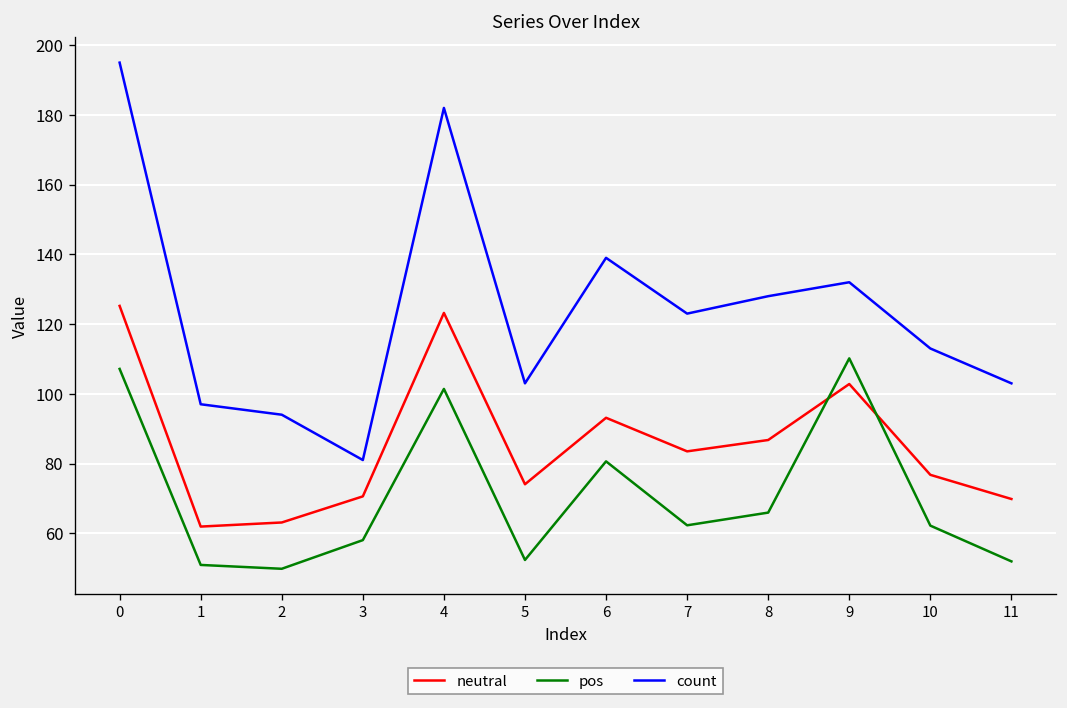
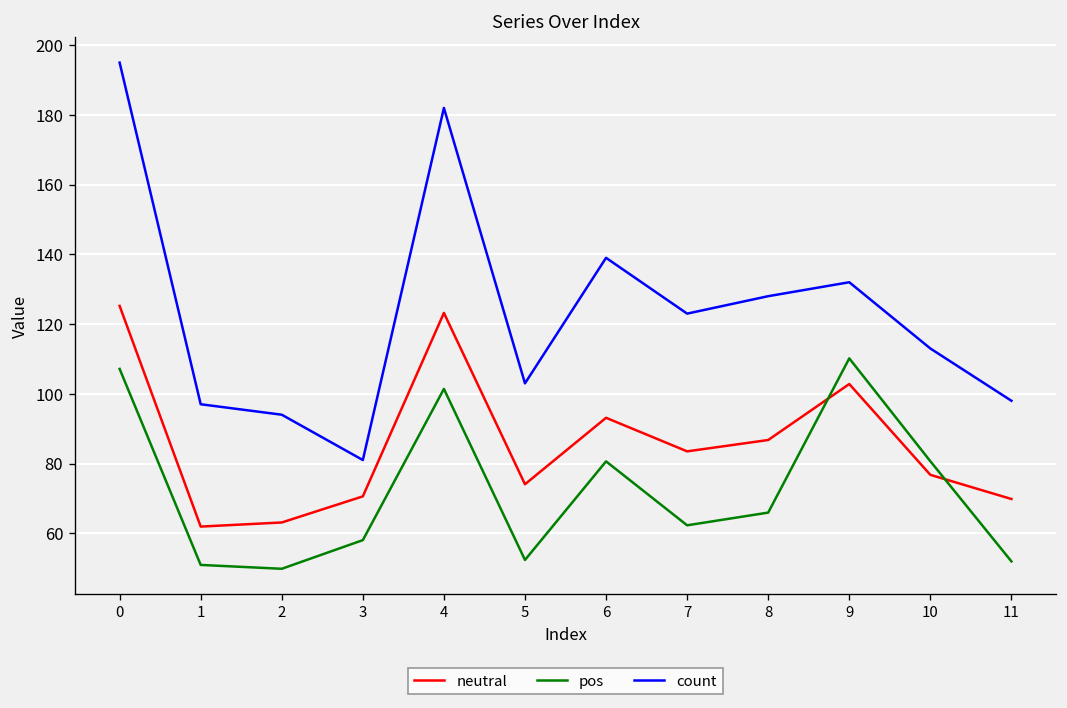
pos, 10: 62 -> 81
count, 11: 103 -> 98
